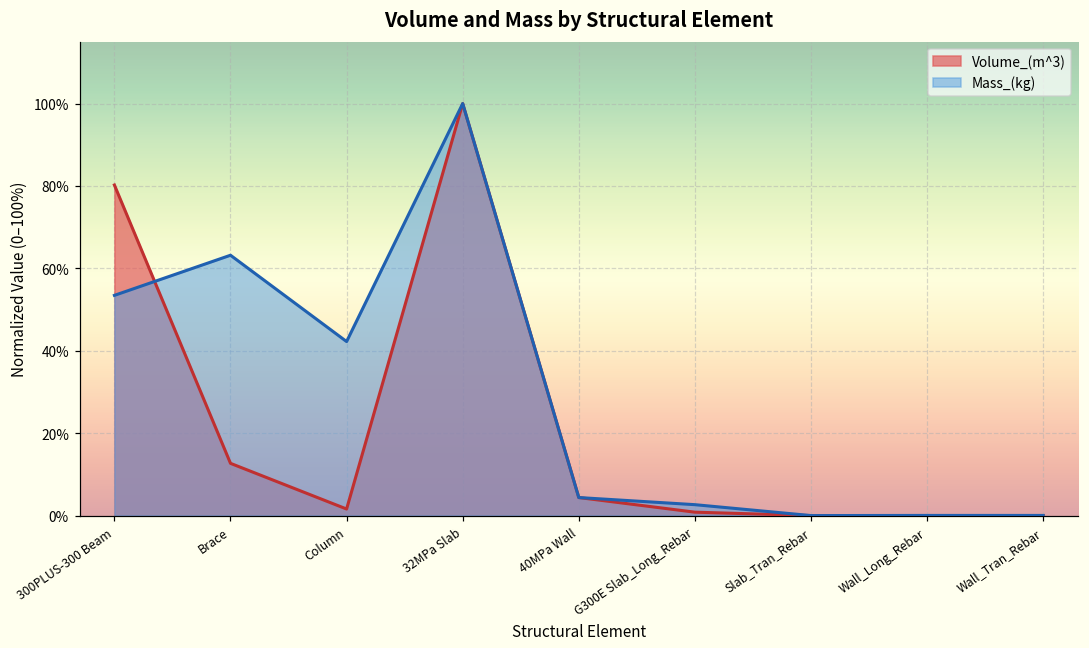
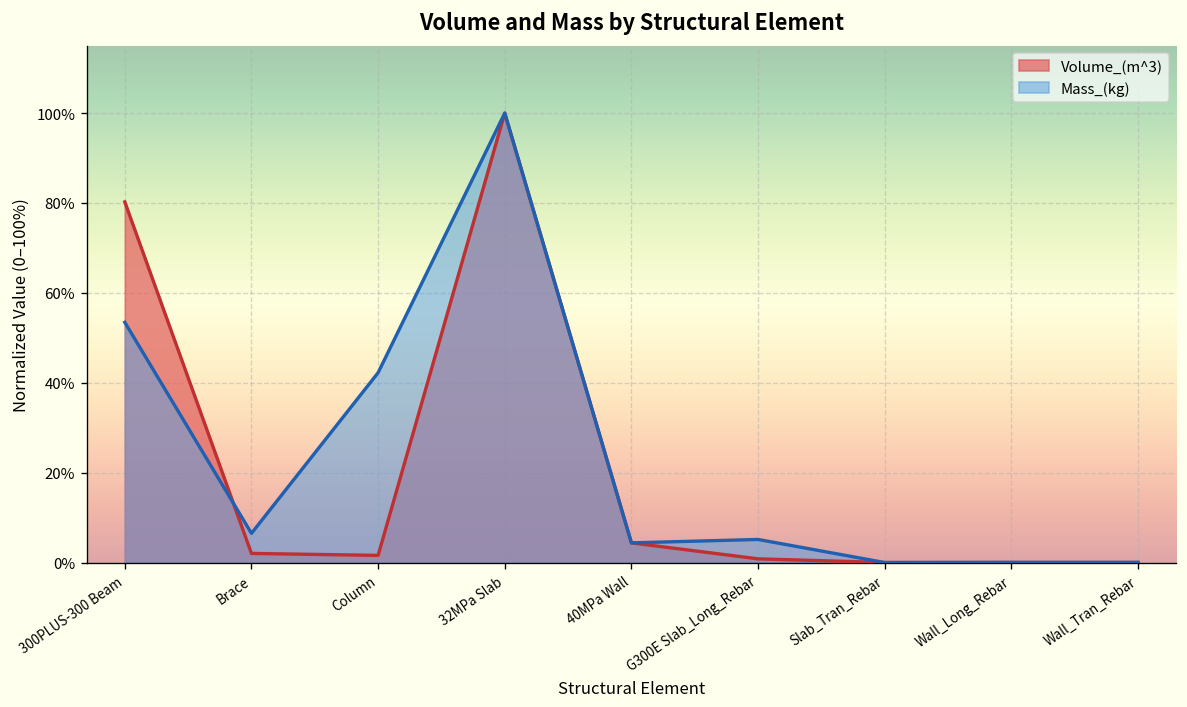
Volume_(m^3), Brace: 13% -> 2%
Mass_(kg), Brace: 63% -> 6%
Mass_(kg), G300E Slab_Long_Rebar: 3% -> 5%
